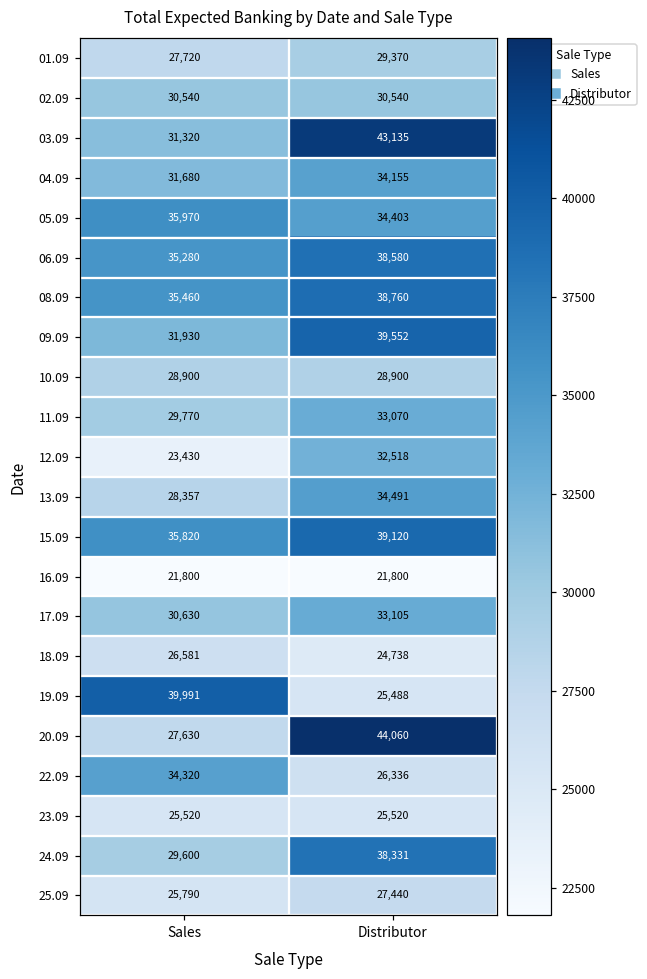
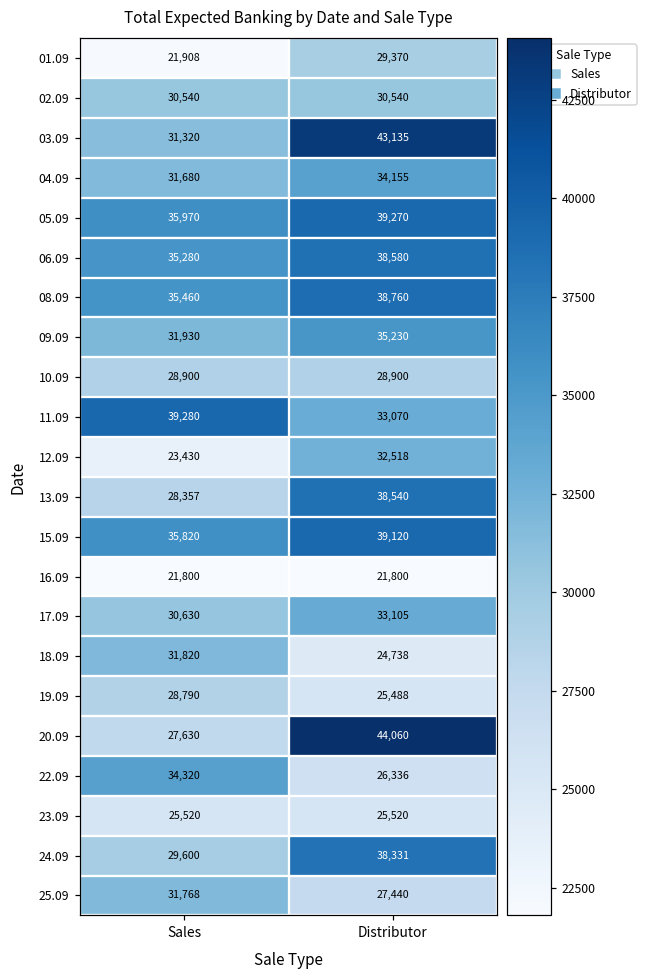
01.09, Sales: 27,720 -> 21,908
05.09, Distributor: 34,403 -> 39,270
09.09, Distributor: 39,552 -> 35,230
11.09, Sales: 29,770 -> 39,280
13.09, Distributor: 34,491 -> 38,540
18.09, Sales: 26,581 -> 31,820
19.09, Sales: 39,991 -> 28,790
25.09, Sales: 25,790 -> 31,768
